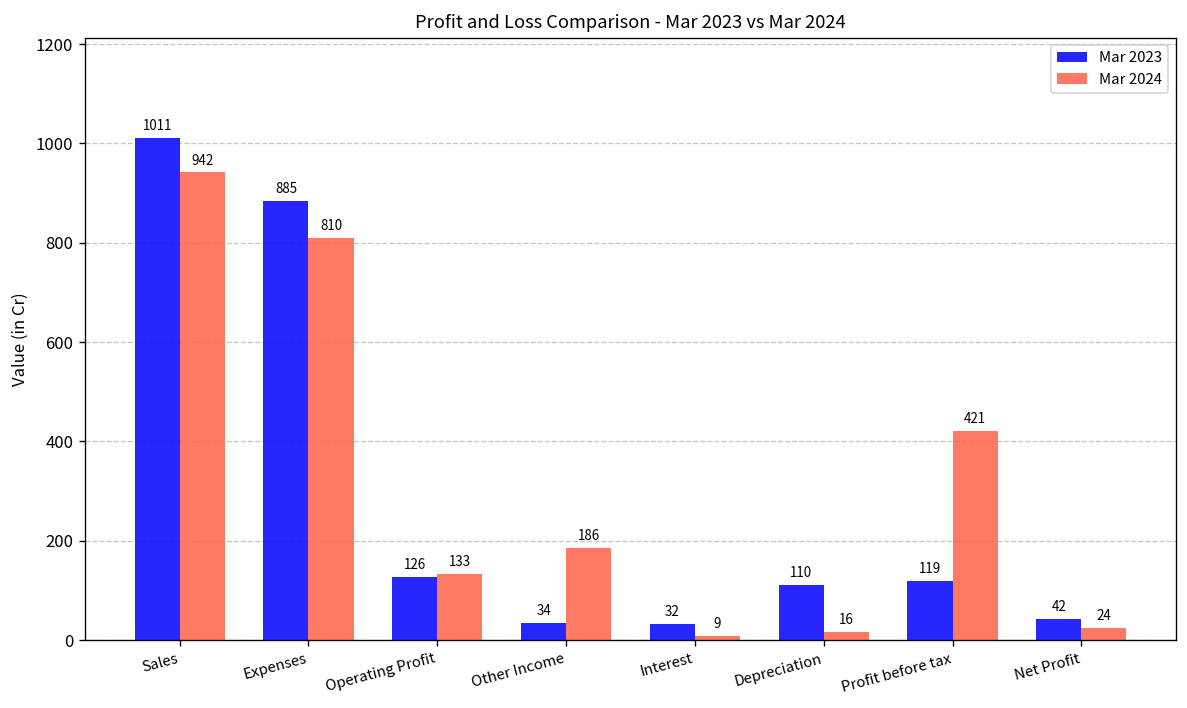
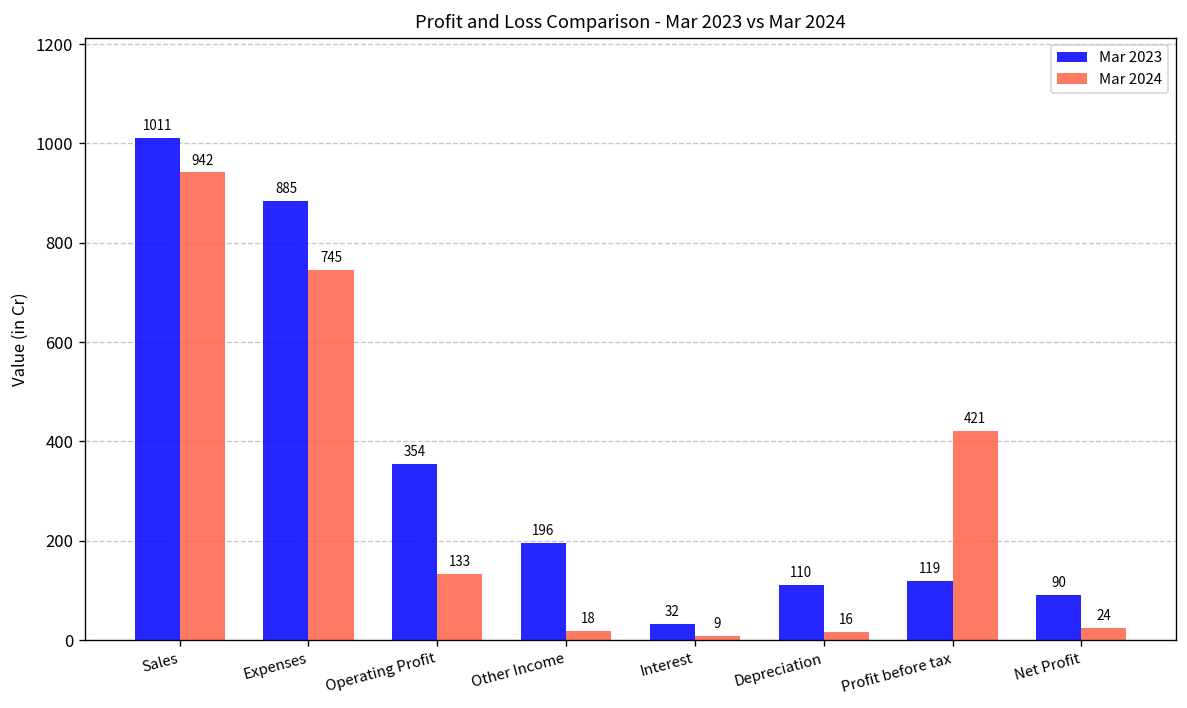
Mar 2024, Expenses: 810 -> 745
Mar 2023, Operating Profit: 126 -> 354
Mar 2023, Other Income: 34 -> 196
Mar 2024, Other Income: 186 -> 18
Mar 2023, Net Profit: 42 -> 90
